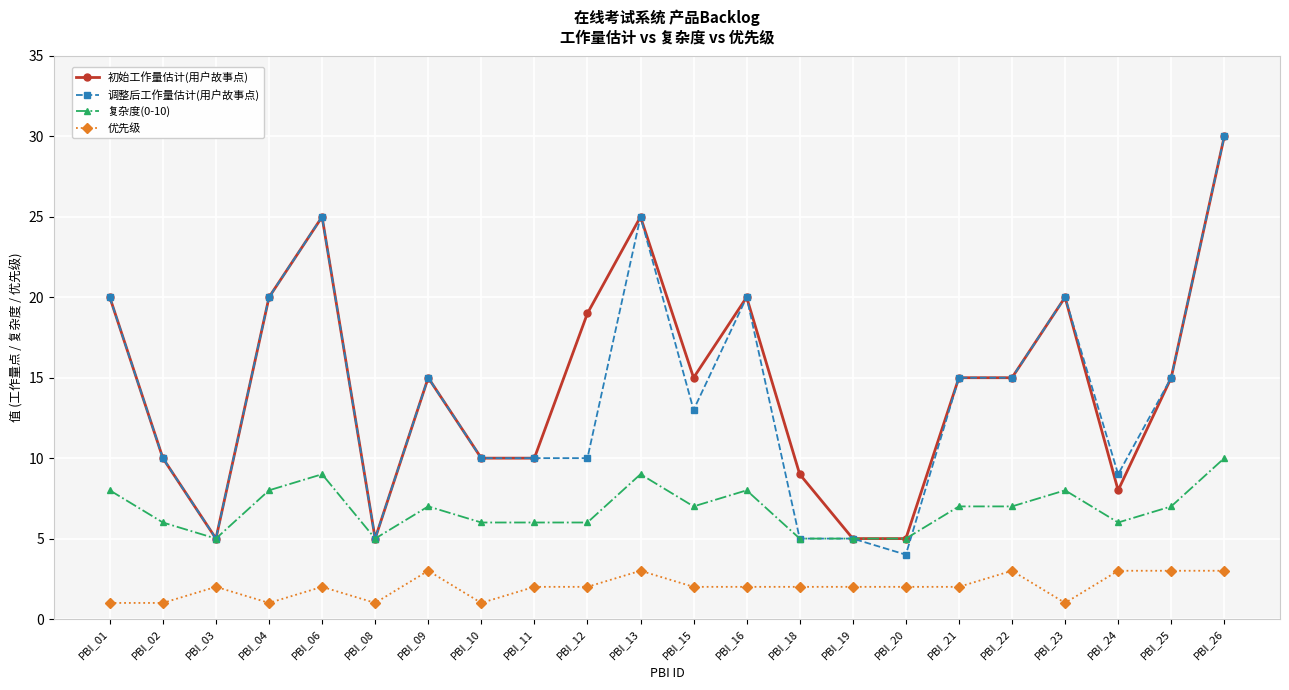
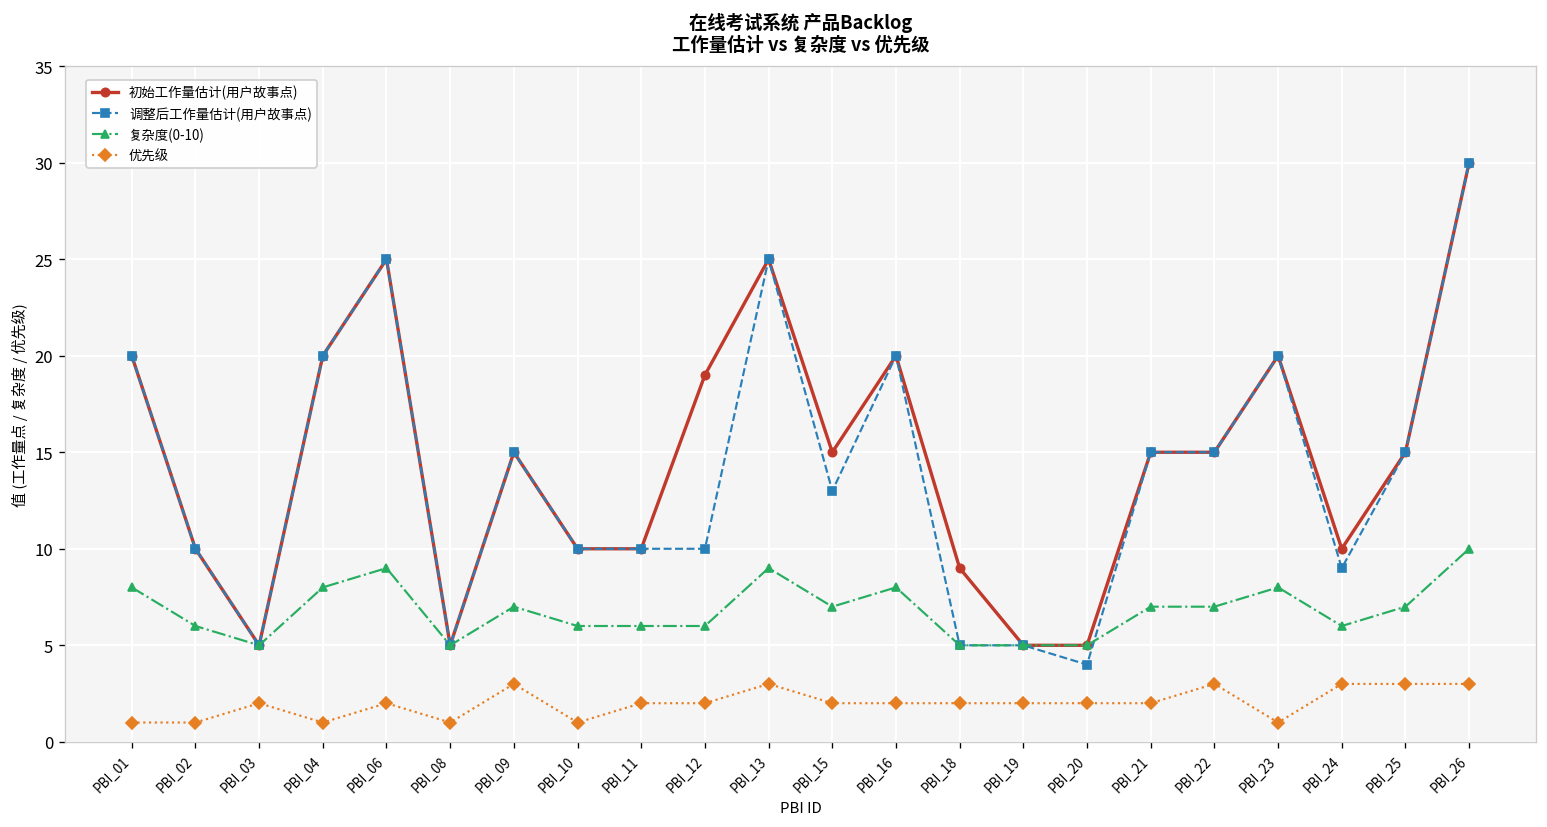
初始工作量估计(用户故事点), PBI_24: 8 -> 10
